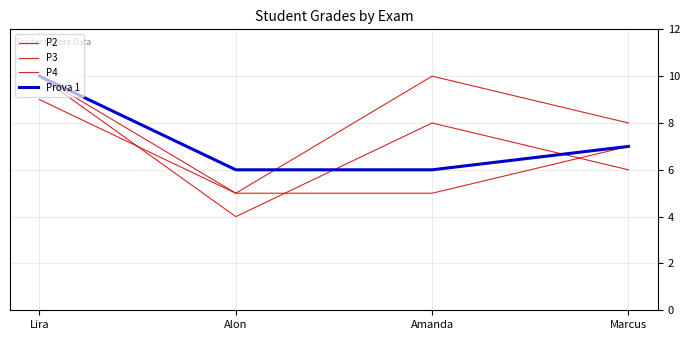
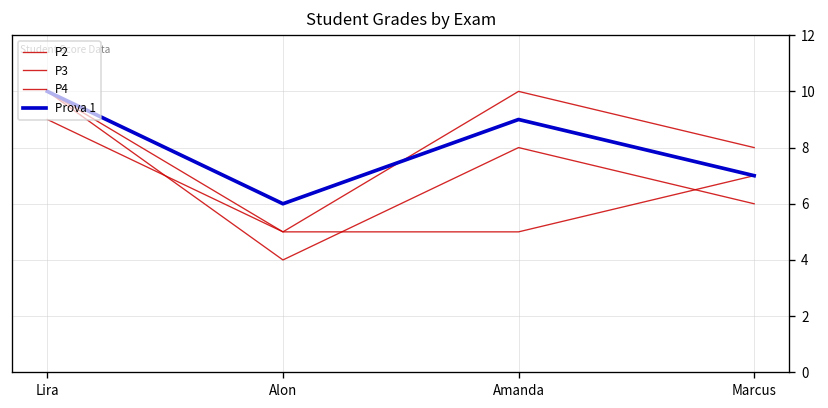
Prova 1, Amanda: 6 -> 9
